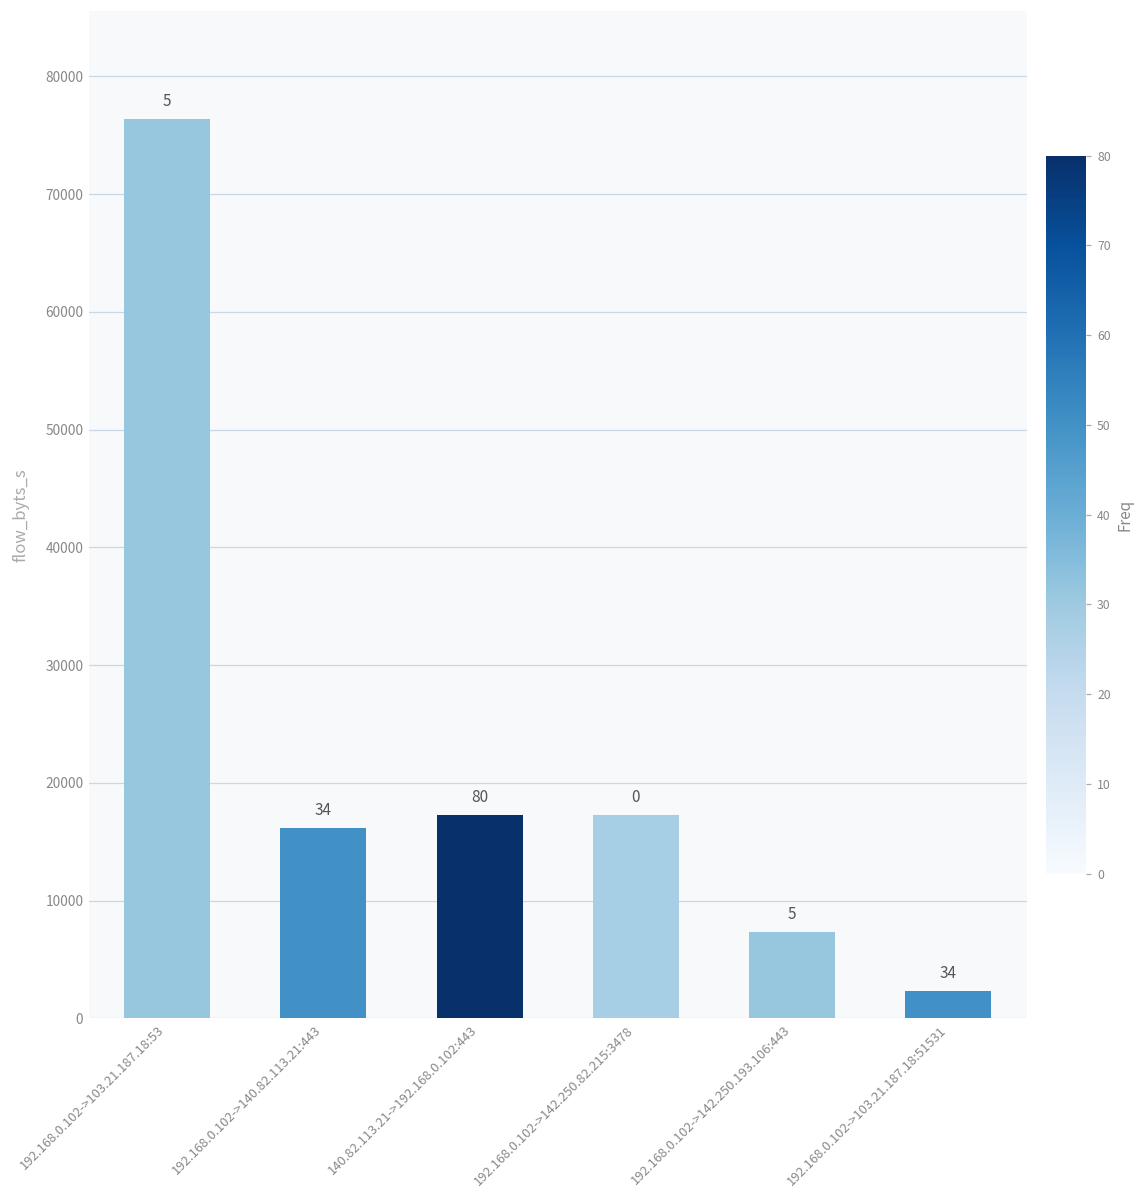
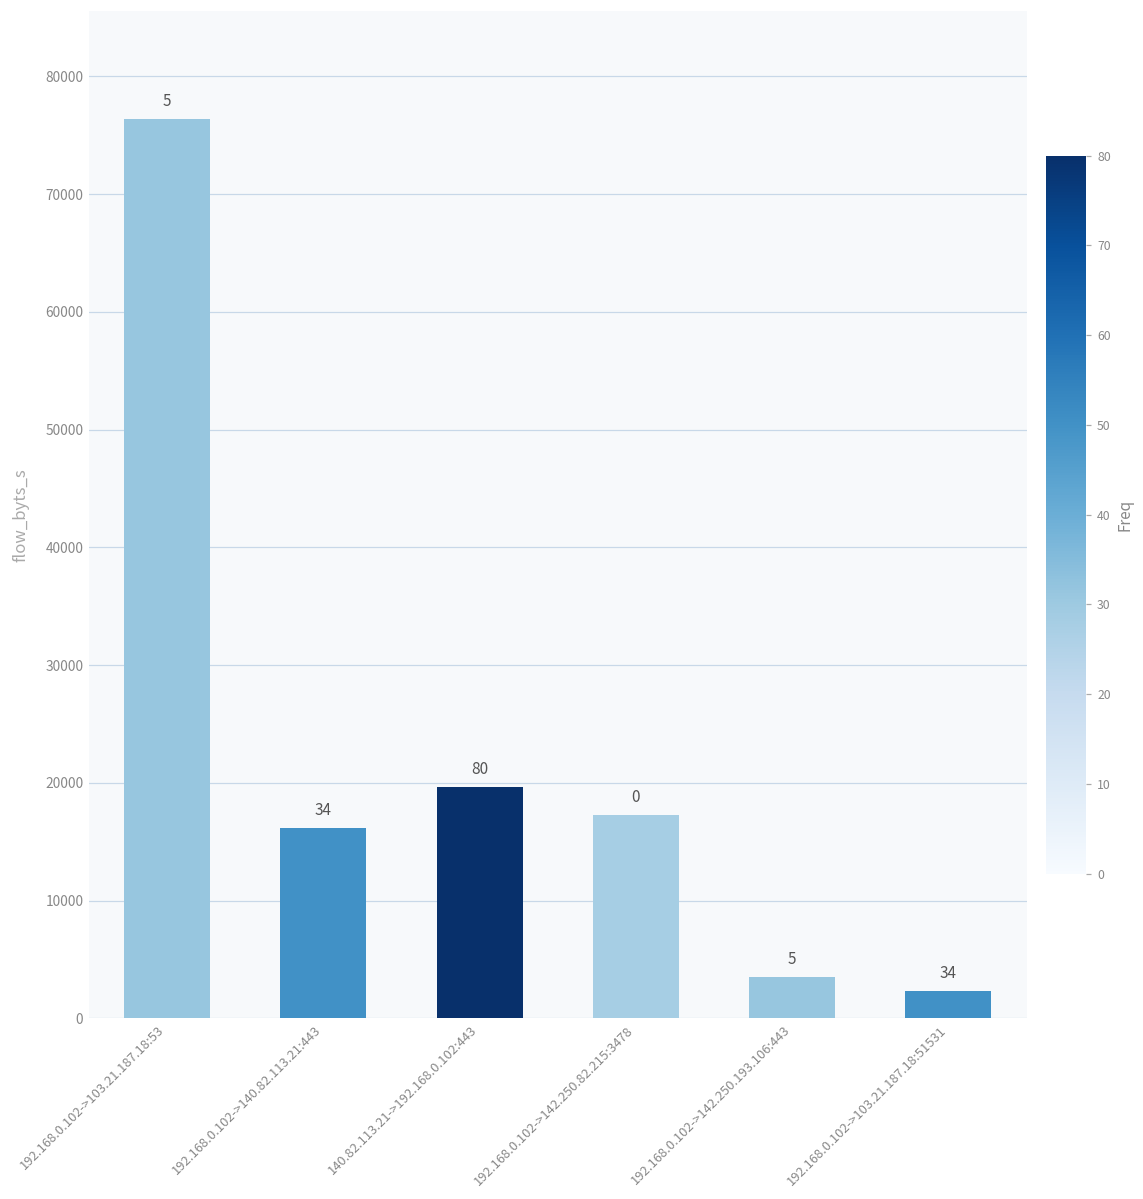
140.82.113.21->192.168.0.102:443: 17300 -> 19700
192.168.0.102->142.250.193.106:443: 7400 -> 3500
